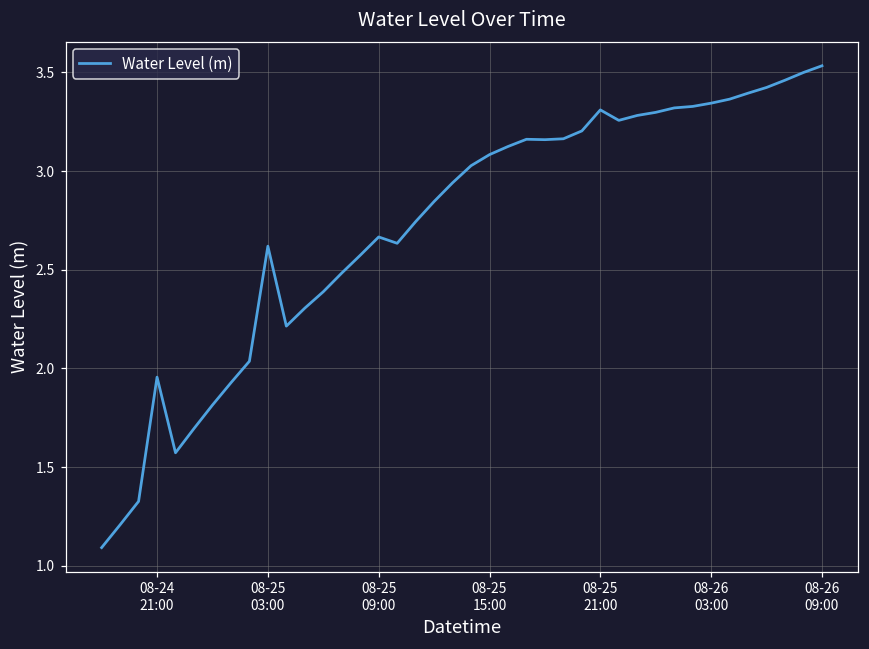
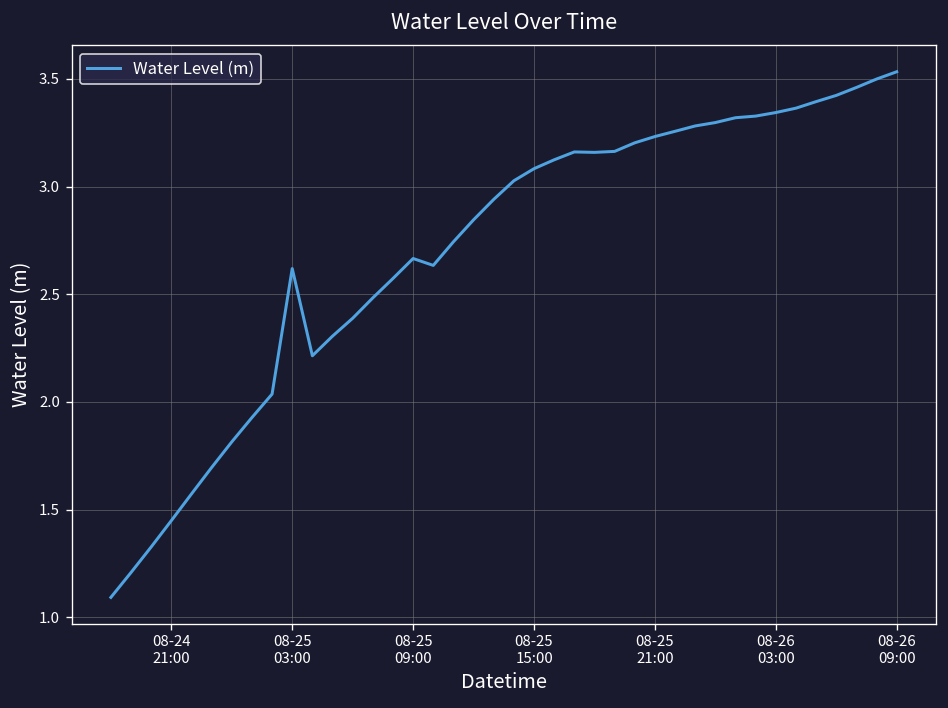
08-24 21:00: 1.96 -> 1.45
08-25 21:00: 3.31 -> 3.23
